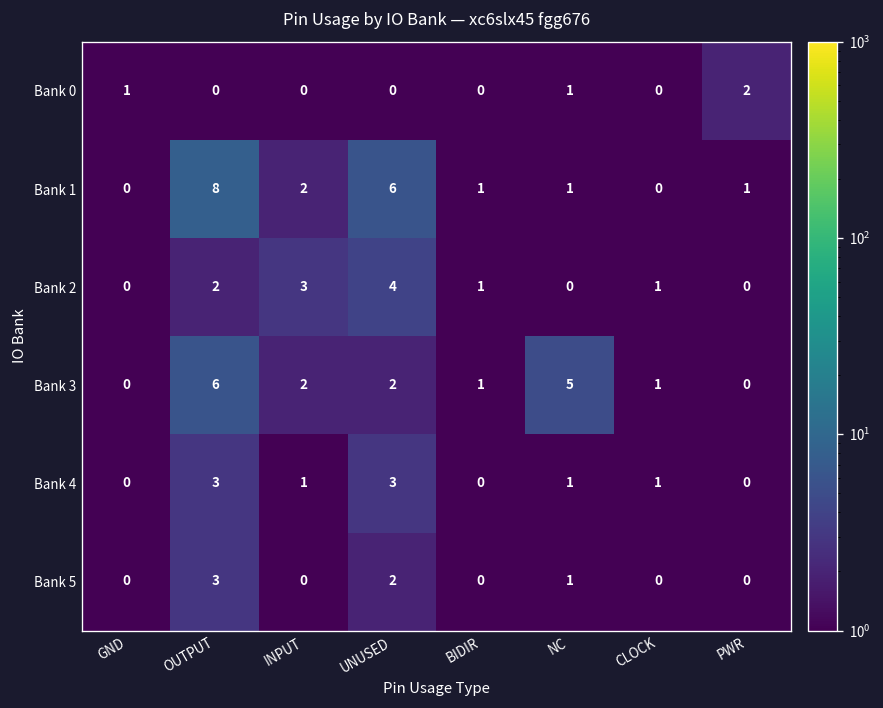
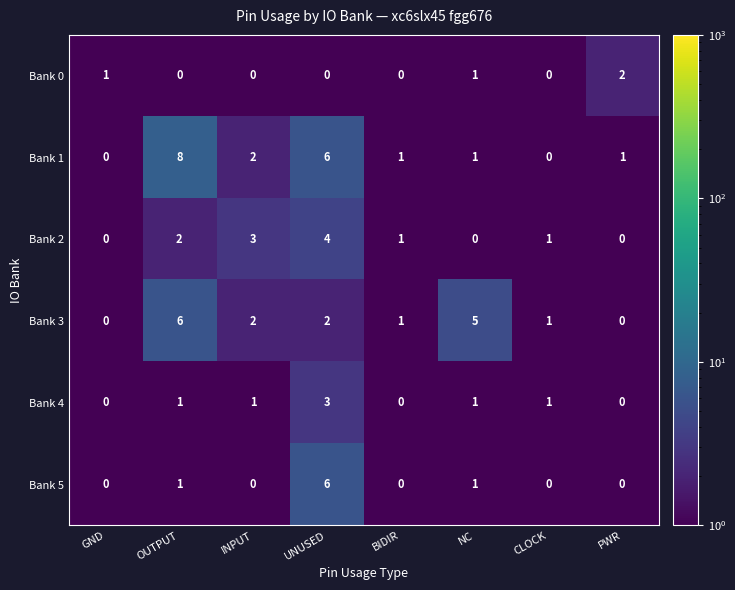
Bank 4, OUTPUT: 3 -> 1
Bank 5, OUTPUT: 3 -> 1
Bank 5, UNUSED: 2 -> 6
